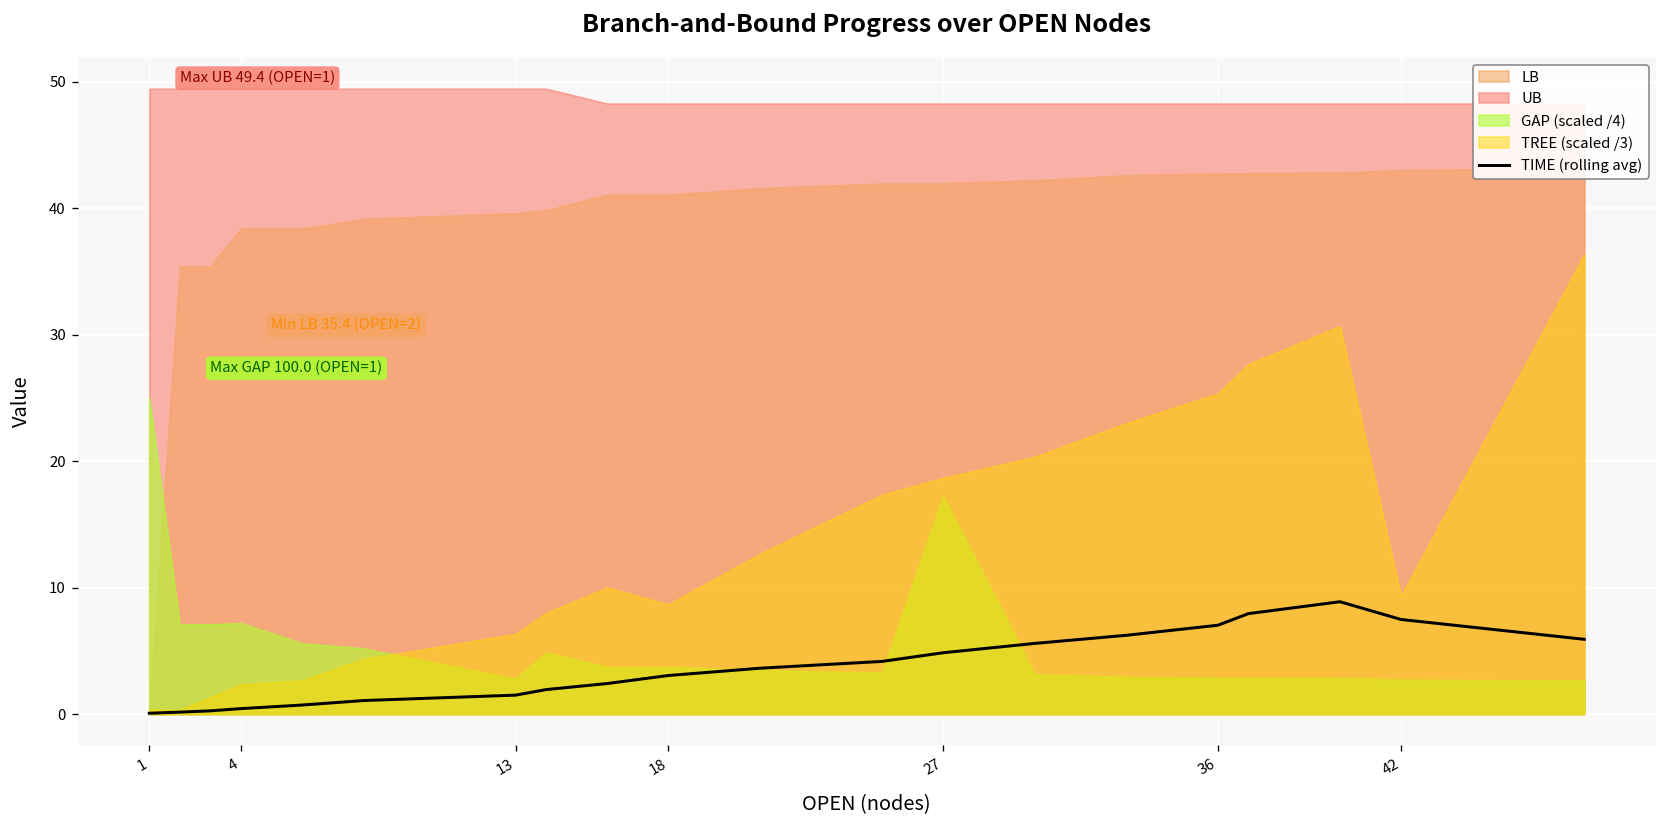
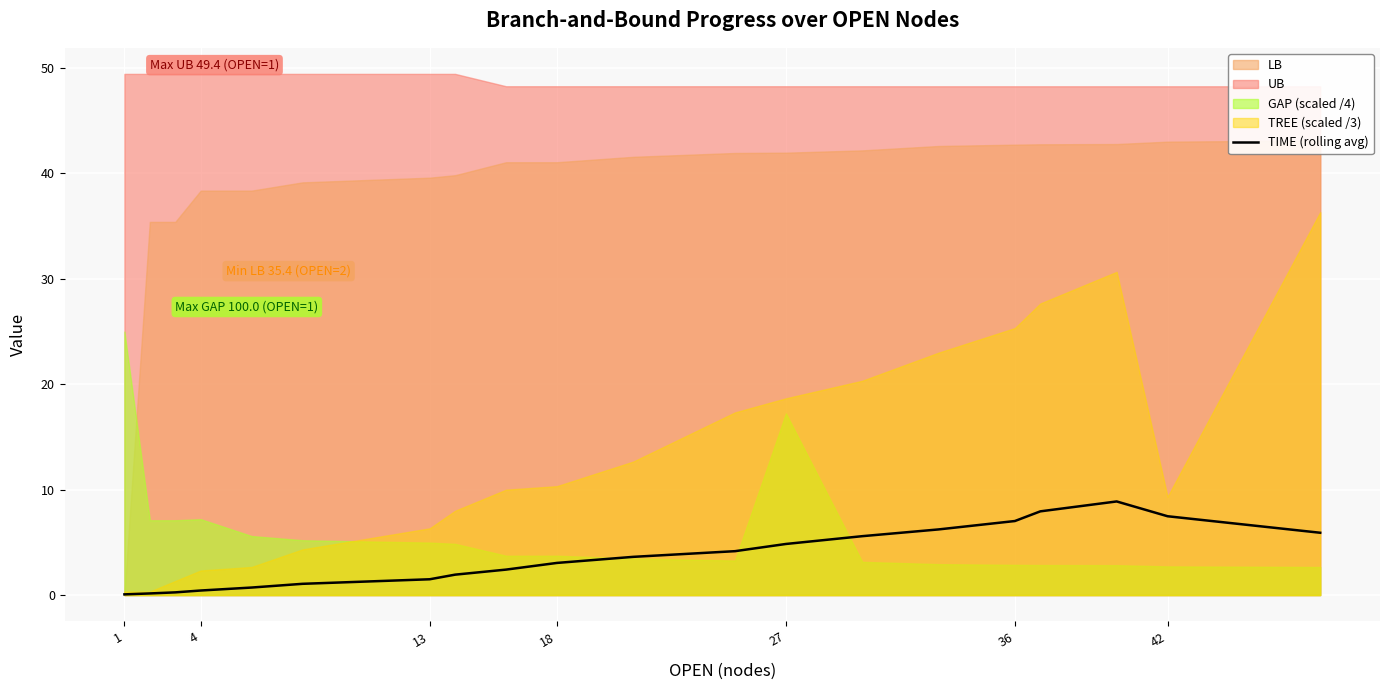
GAP (scaled /4), 13: 2.8 -> 5.0
TREE (scaled /3), 18: 8.7 -> 10.3
